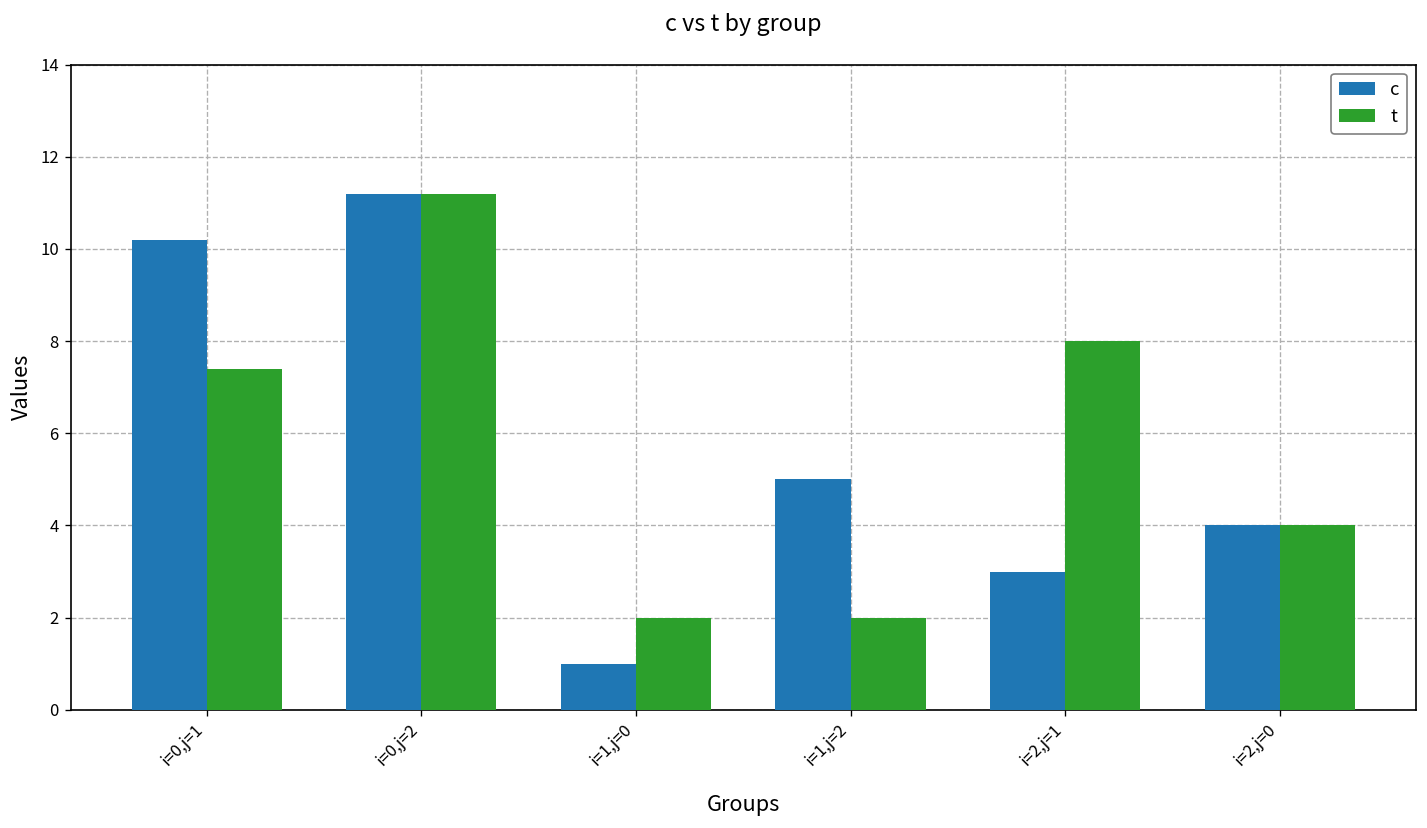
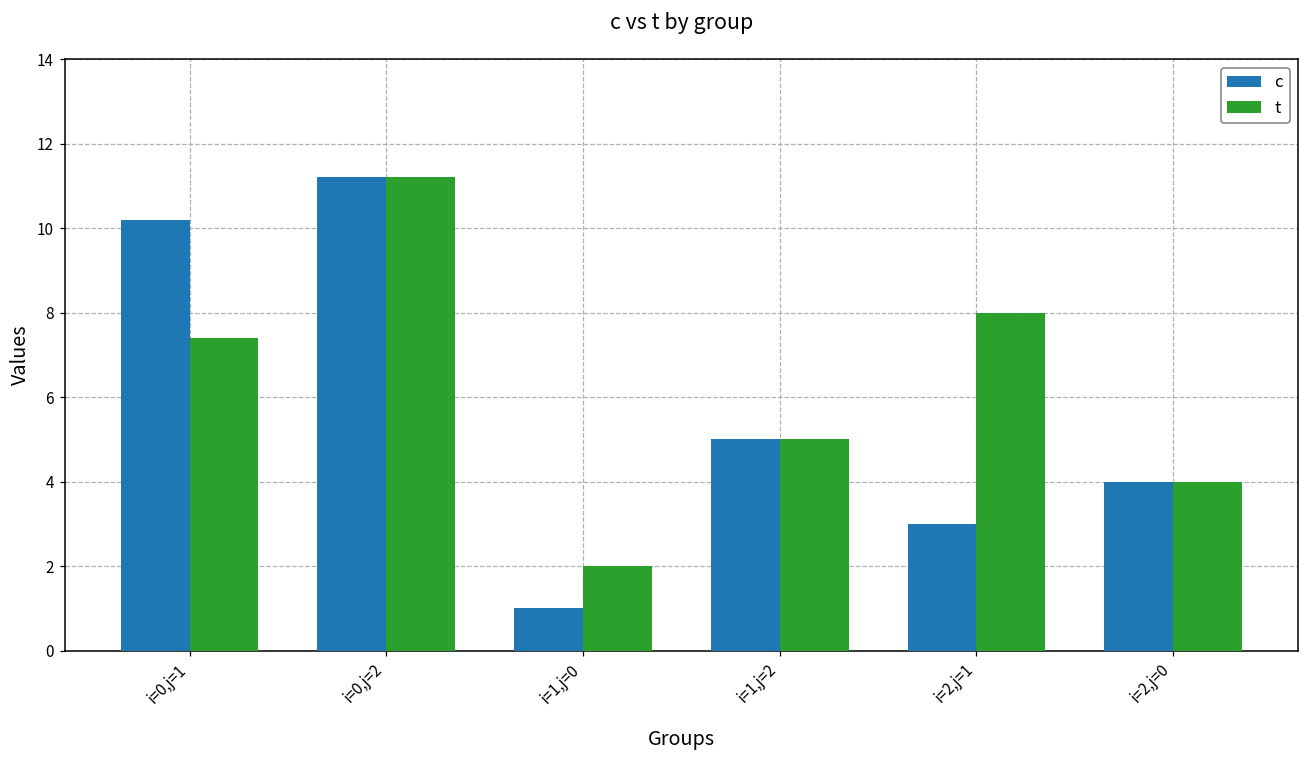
t, i=1,j=2: 2 -> 5
